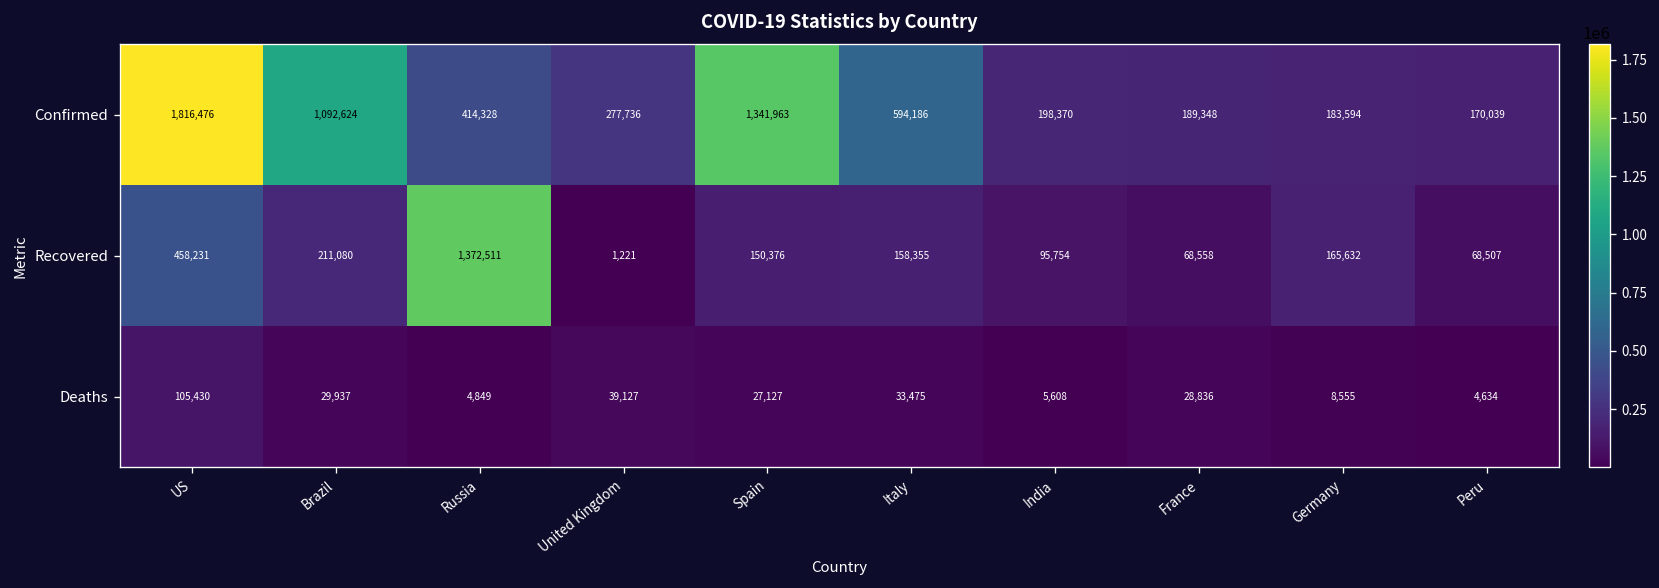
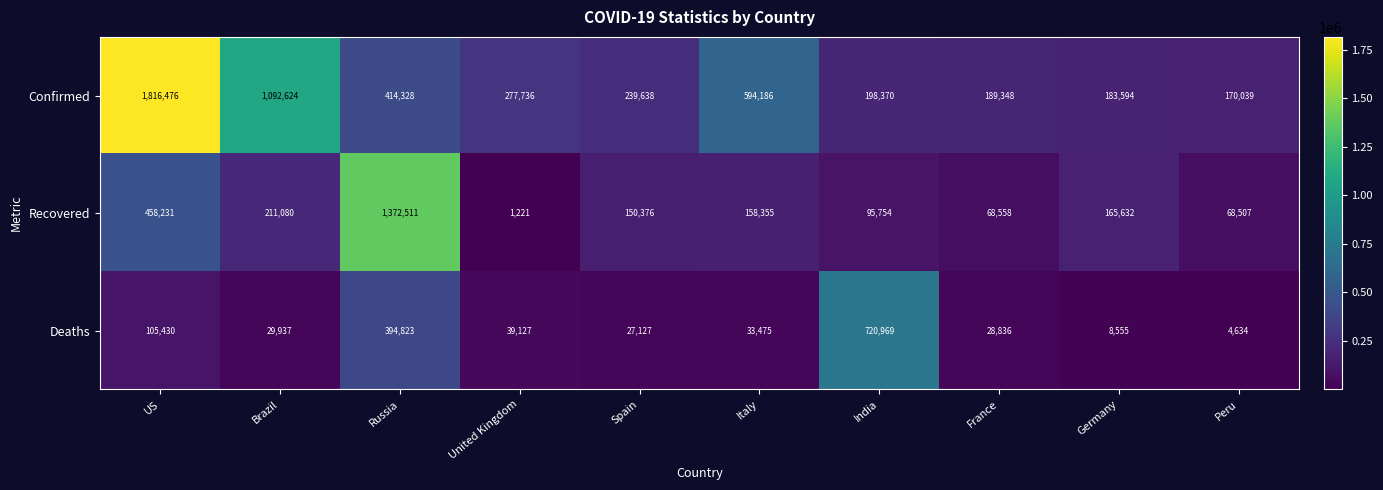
Confirmed, Spain: 1,341,963 -> 239,638
Deaths, Russia: 4,849 -> 394,823
Deaths, India: 5,608 -> 720,969
